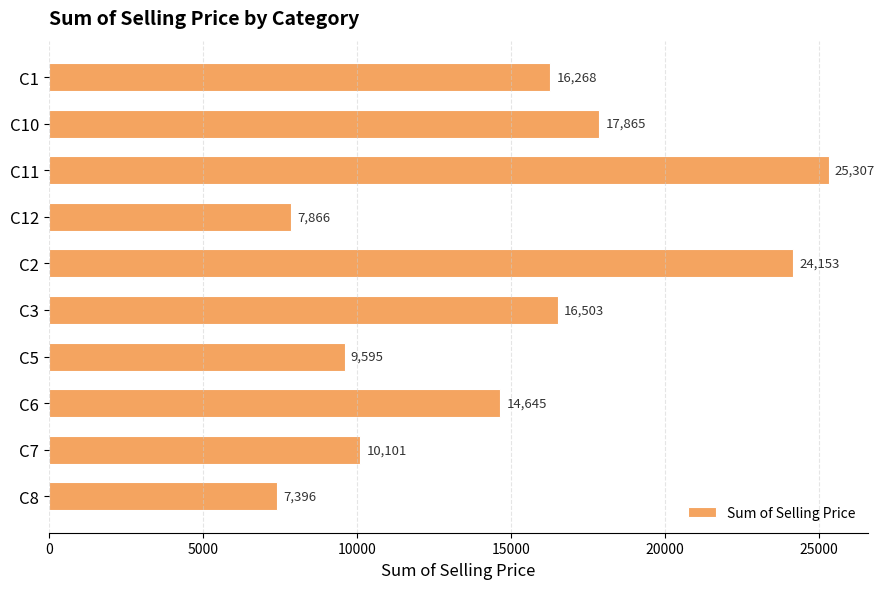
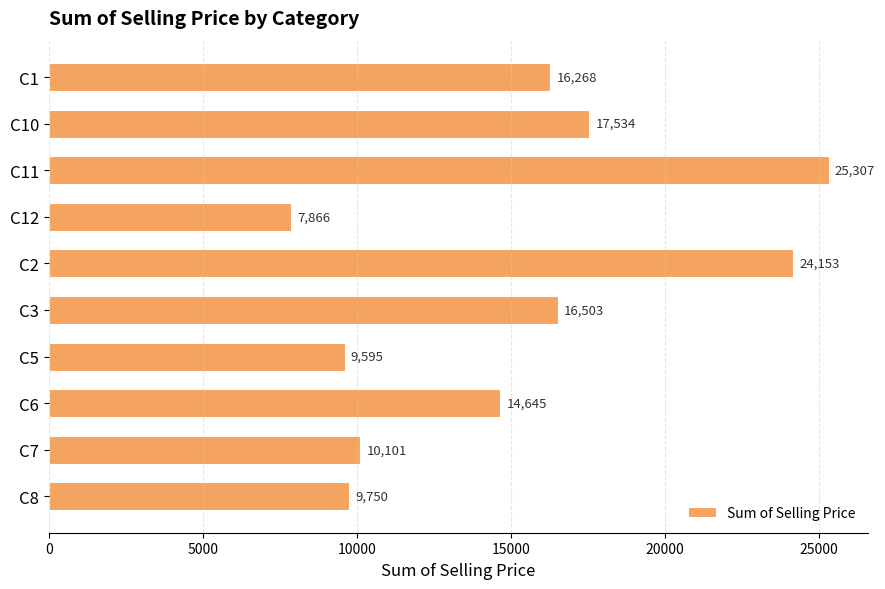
C10: 17,865 -> 17,534
C8: 7,396 -> 9,750
